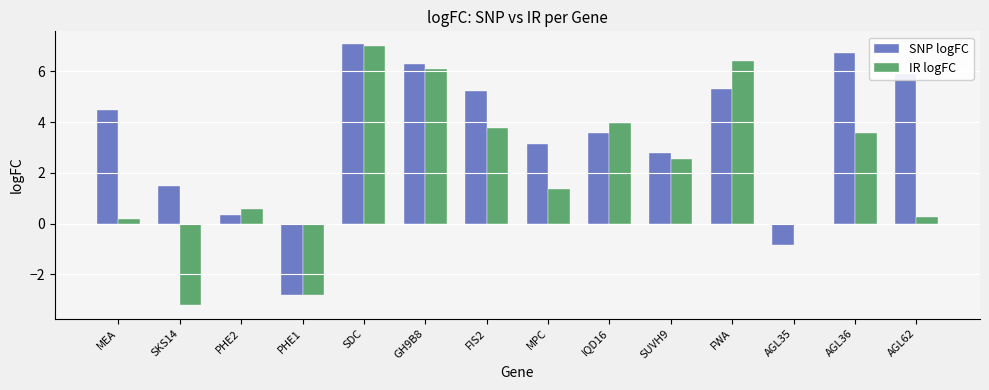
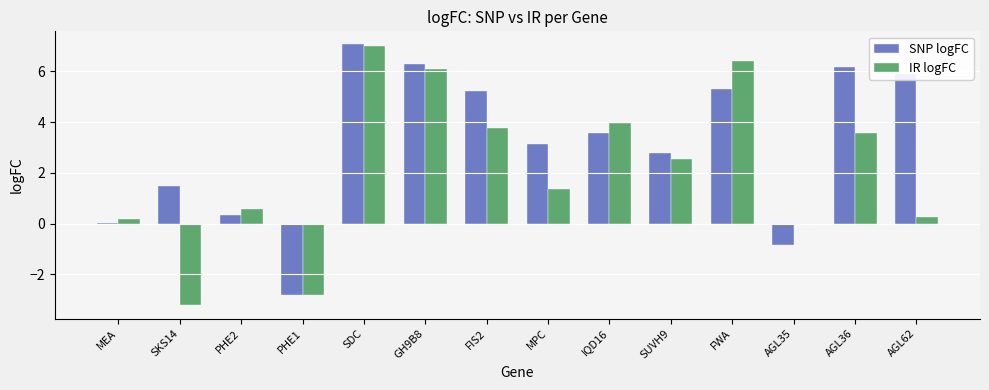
SNP logFC, MEA: 4.5 -> 0.0
SNP logFC, AGL36: 6.7 -> 6.2
